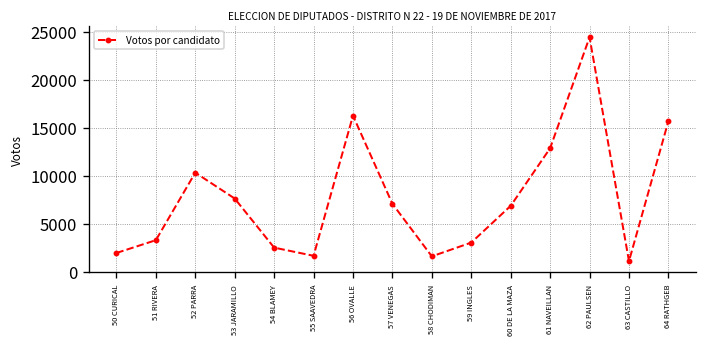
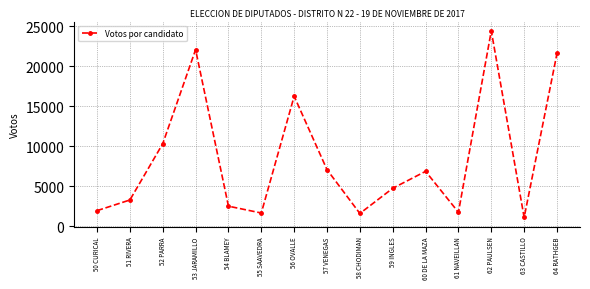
53 JARAMILLO: 8000 -> 22000
59 INGLES: 3000 -> 5000
61 NAVEILLAN: 13000 -> 2000
64 RATHGEB: 16000 -> 22000
